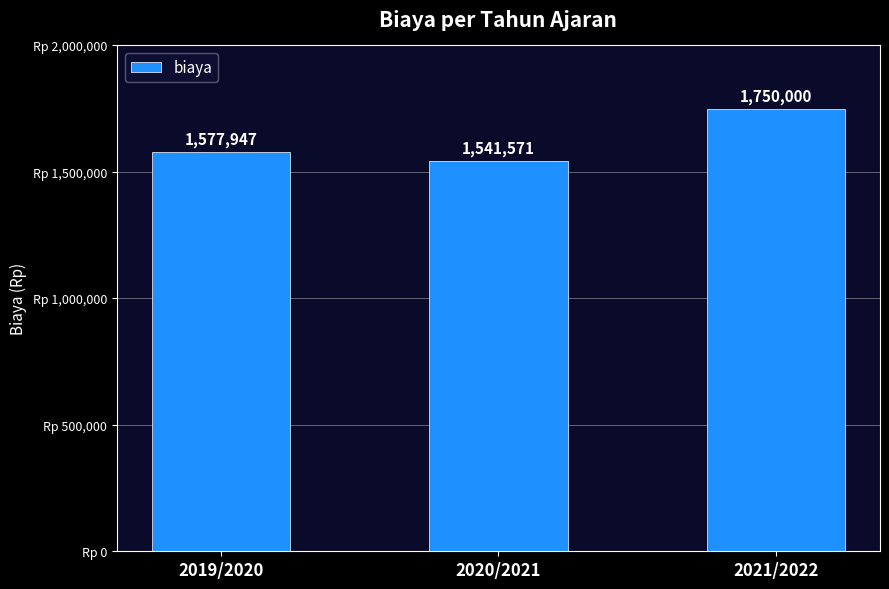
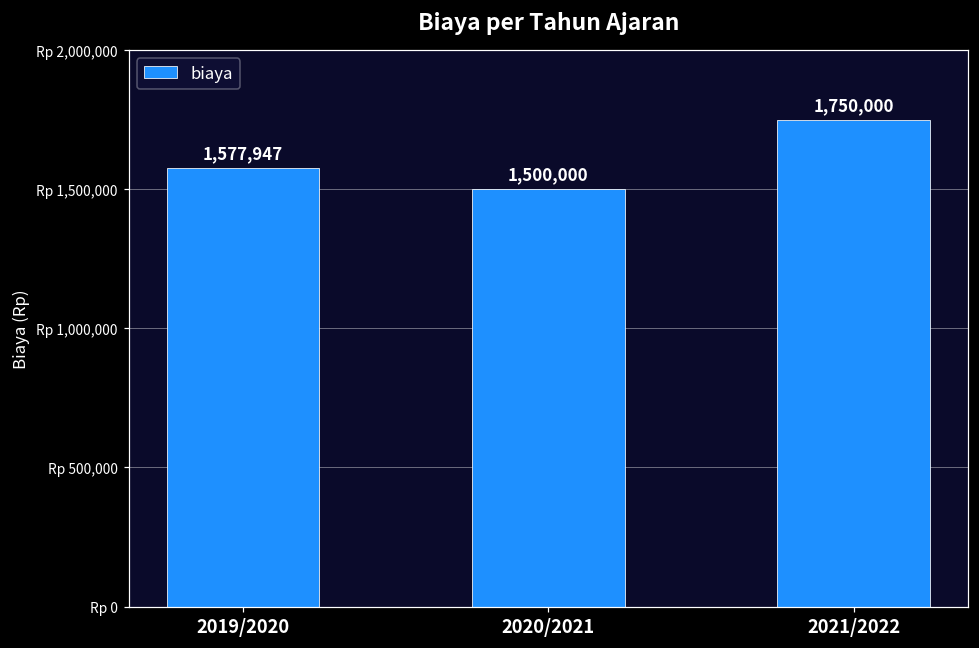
2020/2021: 1,541,571 -> 1,500,000
